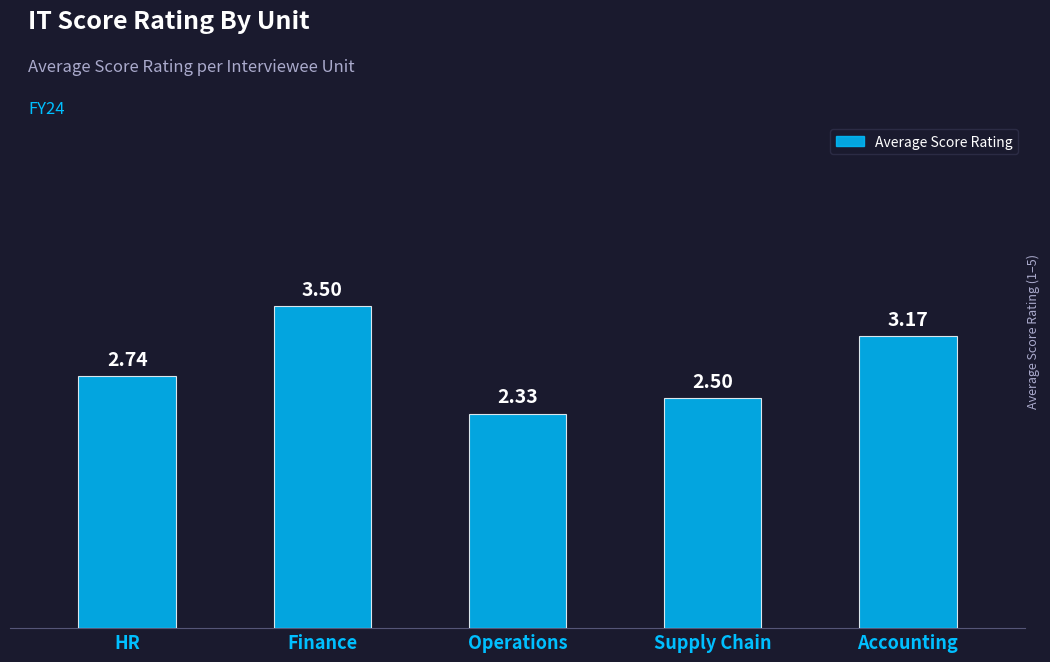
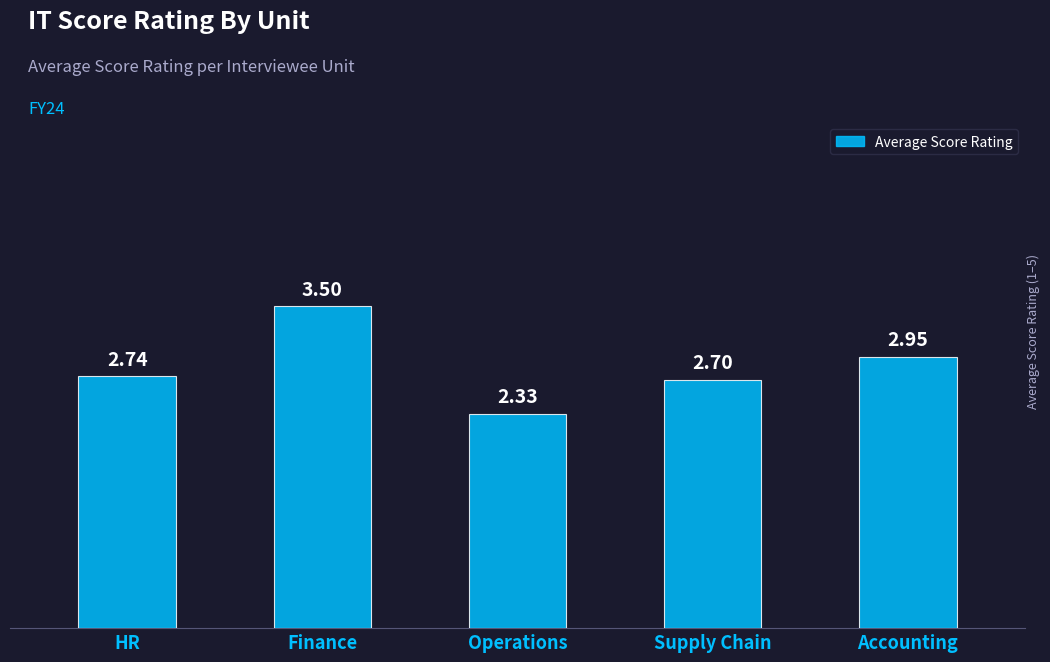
Supply Chain: 2.50 -> 2.70
Accounting: 3.17 -> 2.95
